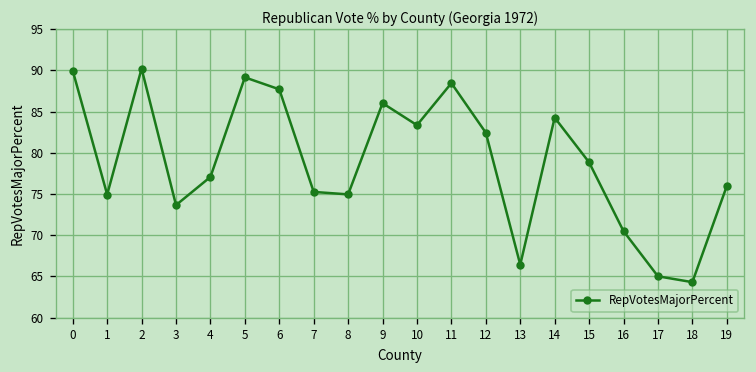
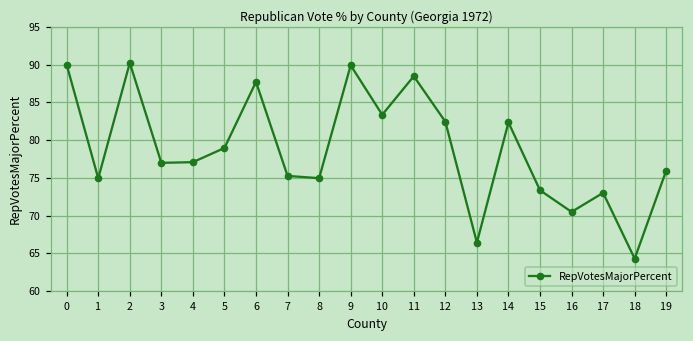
3: 74 -> 77
5: 89 -> 79
9: 86 -> 90
14: 84 -> 82
15: 79 -> 73
17: 65 -> 73
